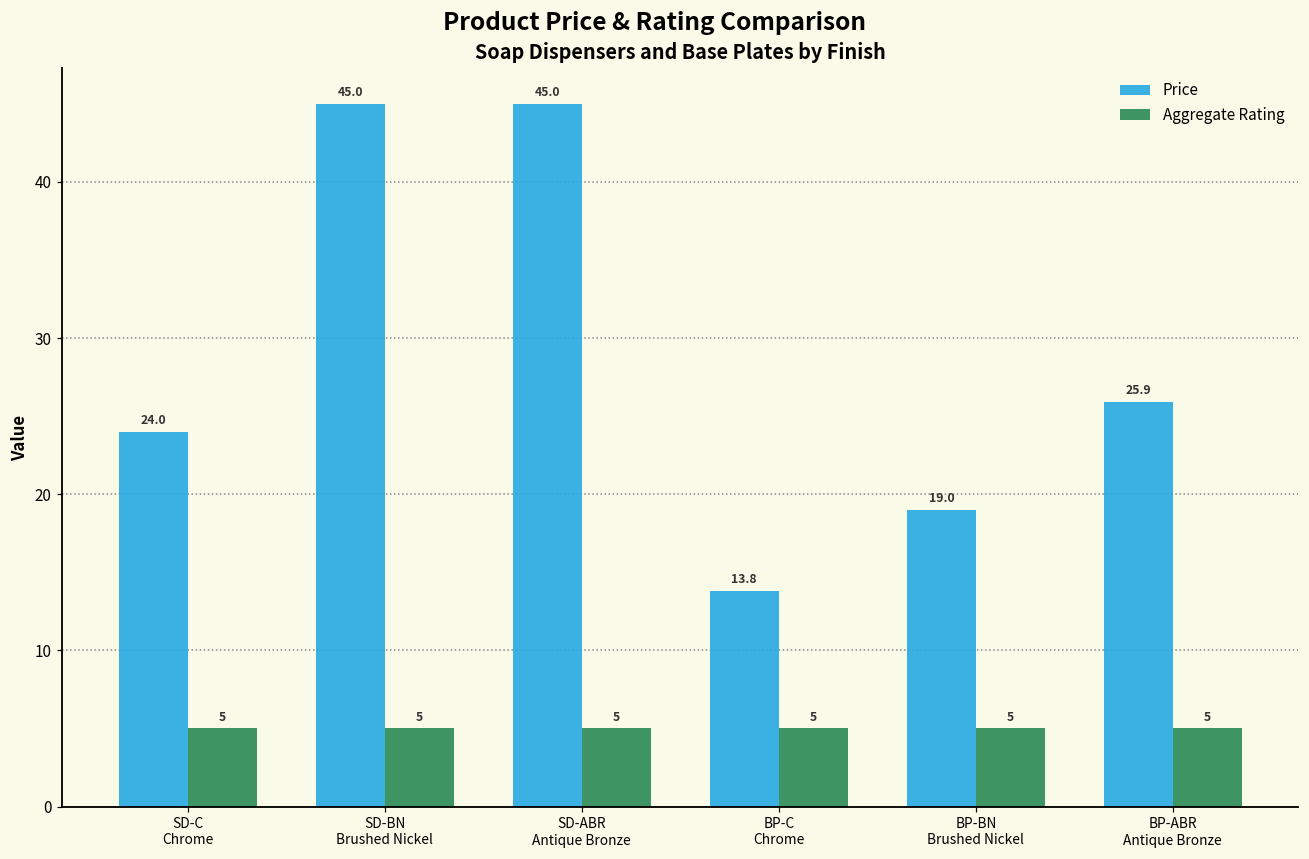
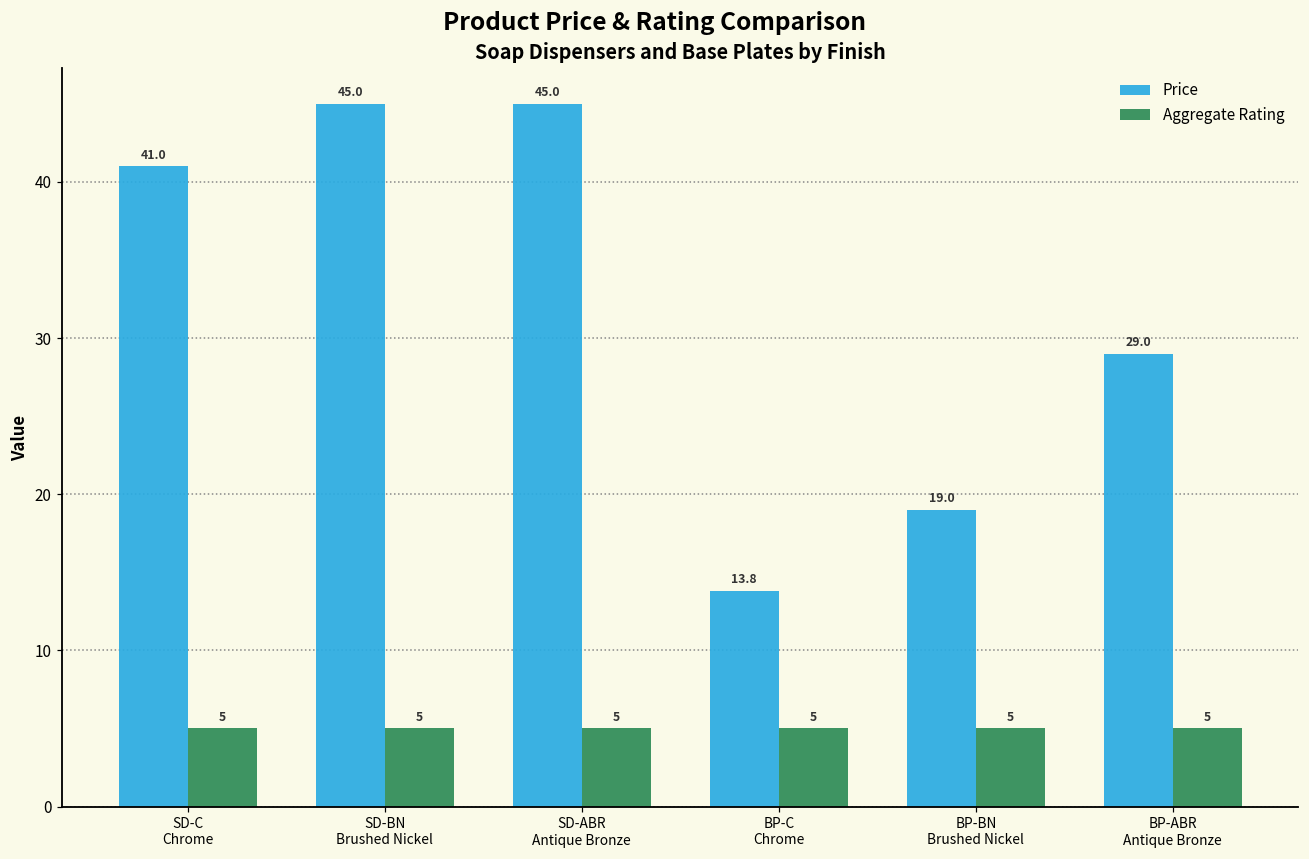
Price, SD-C Chrome: 24.0 -> 41.0
Price, BP-ABR Antique Bronze: 25.9 -> 29.0
